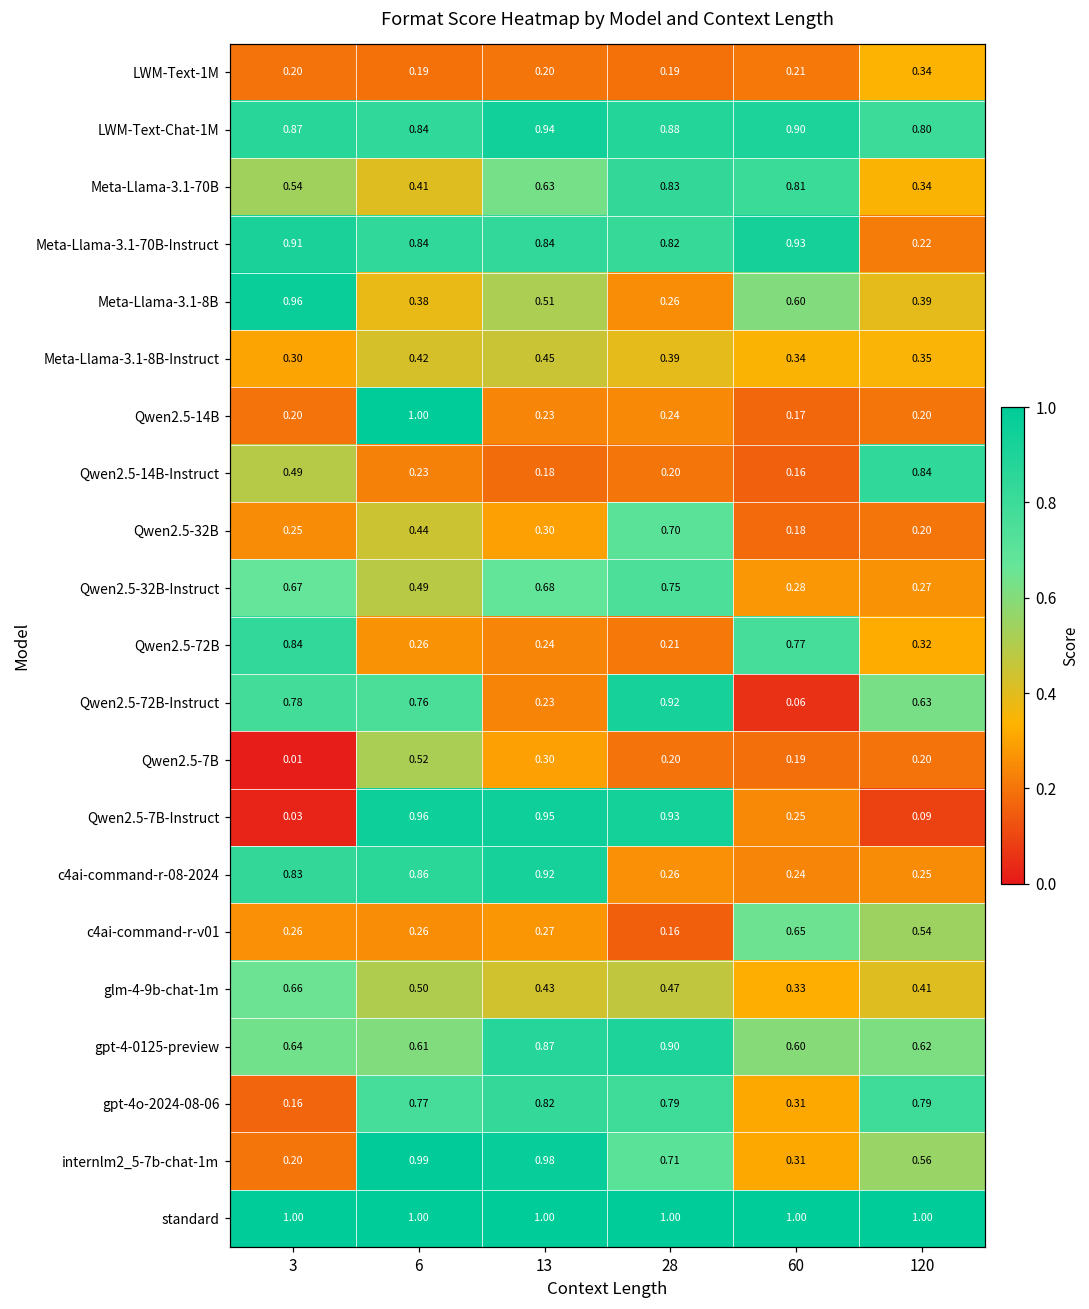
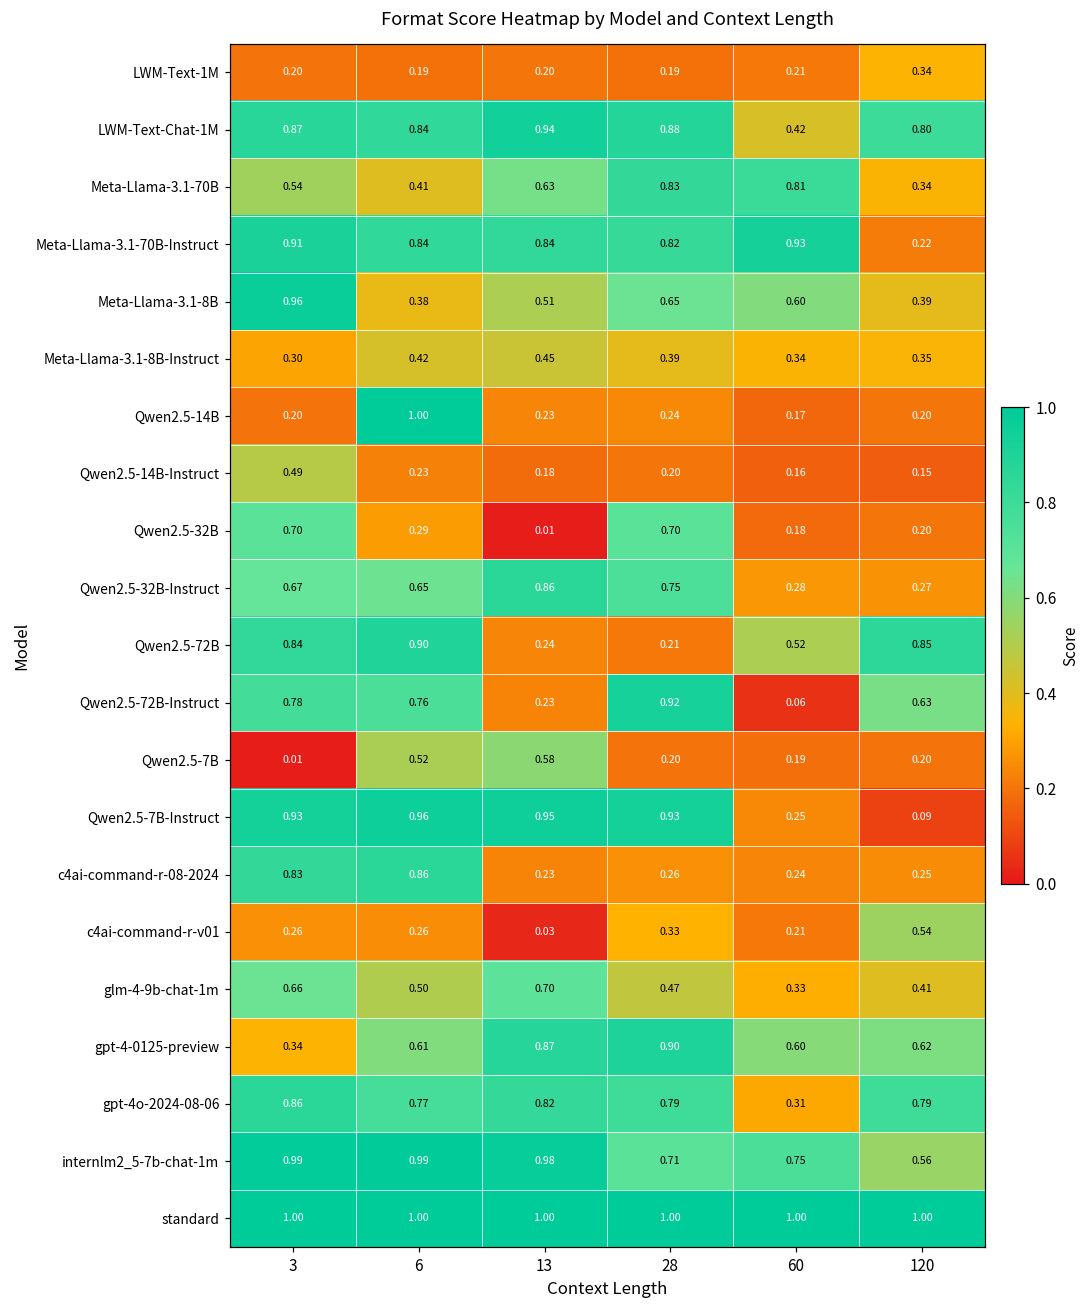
LWM-Text-Chat-1M, 60: 0.90 -> 0.42
Meta-Llama-3.1-8B, 28: 0.26 -> 0.65
Qwen2.5-14B-Instruct, 120: 0.84 -> 0.15
Qwen2.5-32B, 3: 0.25 -> 0.70
Qwen2.5-32B, 6: 0.44 -> 0.29
Qwen2.5-32B, 13: 0.30 -> 0.01
Qwen2.5-32B-Instruct, 6: 0.49 -> 0.65
Qwen2.5-32B-Instruct, 13: 0.68 -> 0.86
Qwen2.5-72B, 6: 0.26 -> 0.90
Qwen2.5-72B, 60: 0.77 -> 0.52
Qwen2.5-72B, 120: 0.32 -> 0.85
Qwen2.5-7B, 13: 0.30 -> 0.58
Qwen2.5-7B-Instruct, 3: 0.03 -> 0.93
c4ai-command-r-08-2024, 13: 0.92 -> 0.23
c4ai-command-r-v01, 13: 0.27 -> 0.03
c4ai-command-r-v01, 28: 0.16 -> 0.33
c4ai-command-r-v01, 60: 0.65 -> 0.21
glm-4-9b-chat-1m, 13: 0.43 -> 0.70
gpt-4-0125-preview, 3: 0.64 -> 0.34
gpt-4o-2024-08-06, 3: 0.16 -> 0.86
internlm2_5-7b-chat-1m, 3: 0.20 -> 0.99
internlm2_5-7b-chat-1m, 60: 0.31 -> 0.75
